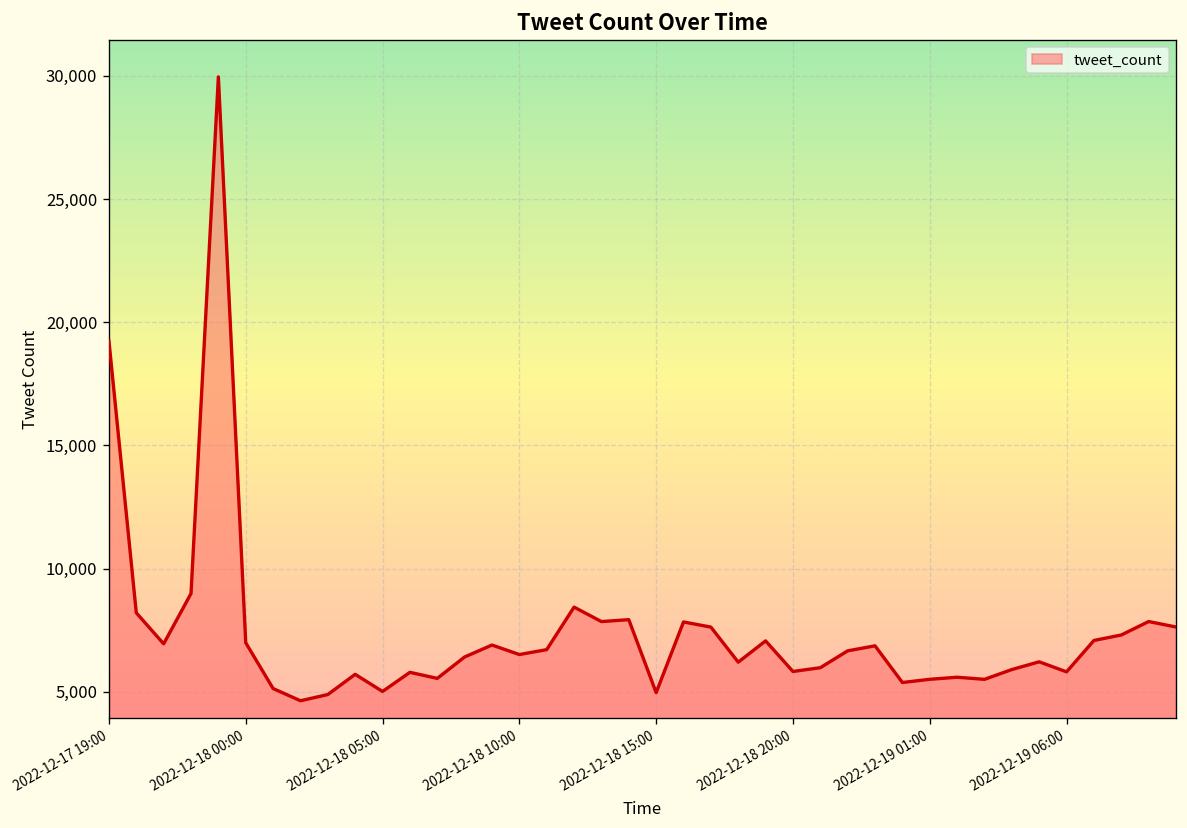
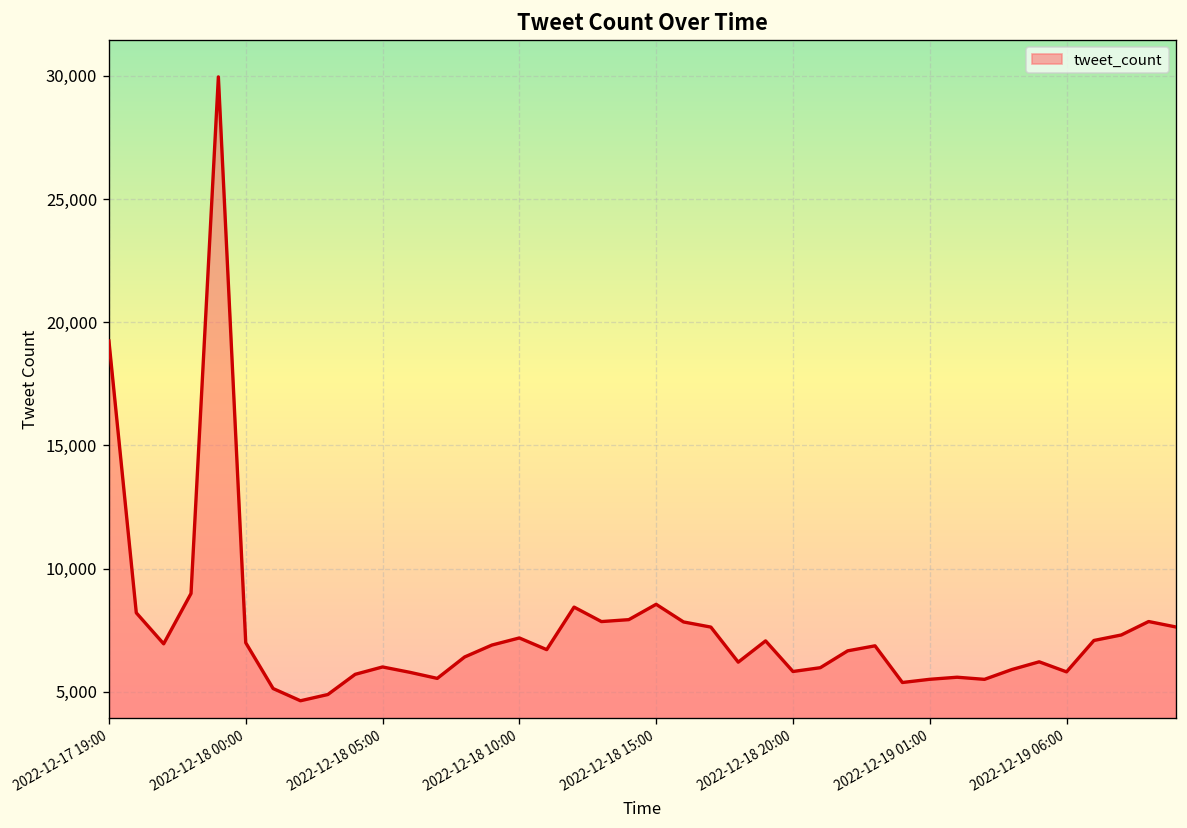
2022-12-18 05:00: 5,000 -> 6,000
2022-12-18 10:00: 6,500 -> 7,200
2022-12-18 15:00: 5,000 -> 8,600
